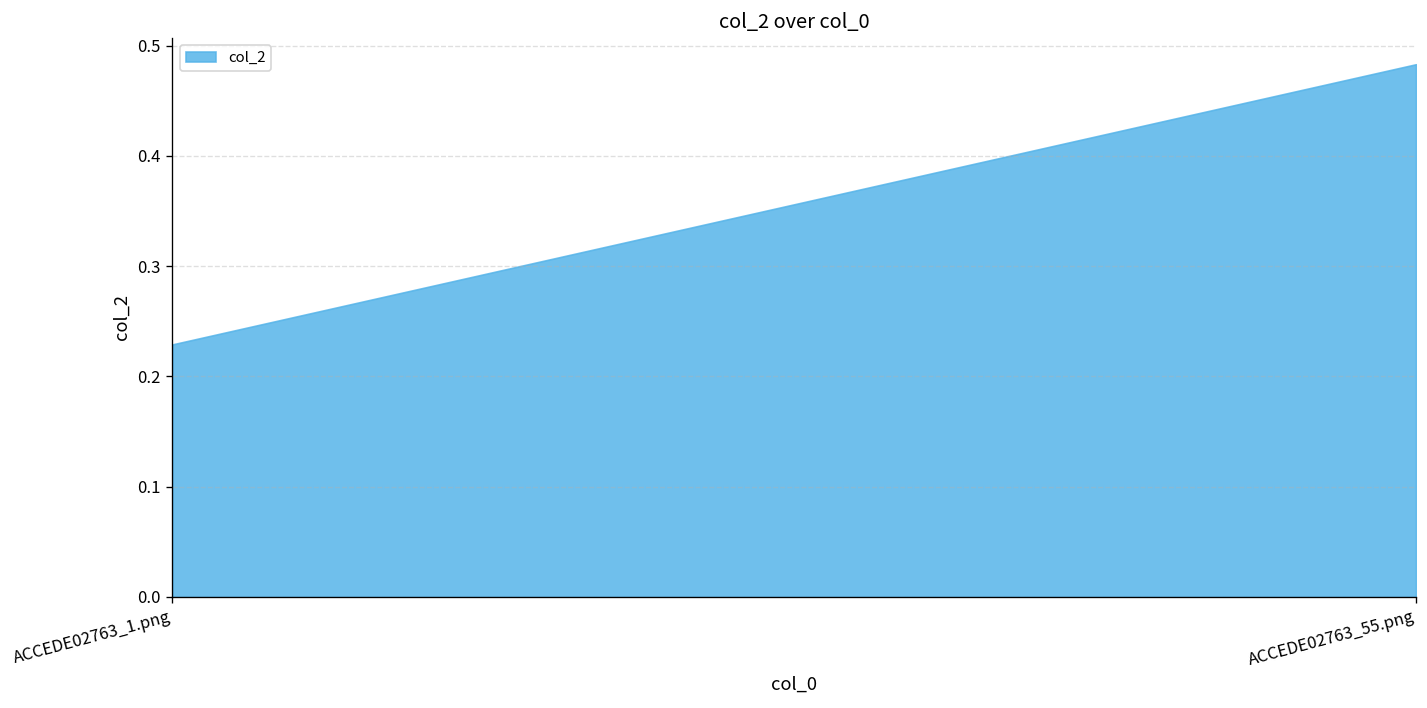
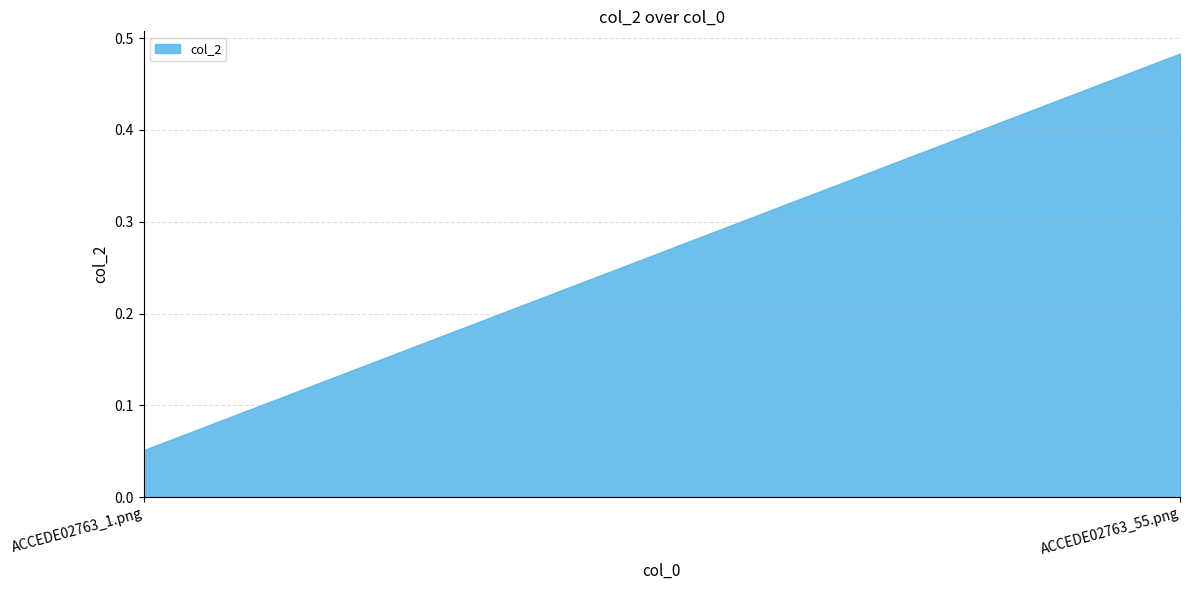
ACCEDE02763_1.png: 0.23 -> 0.05
